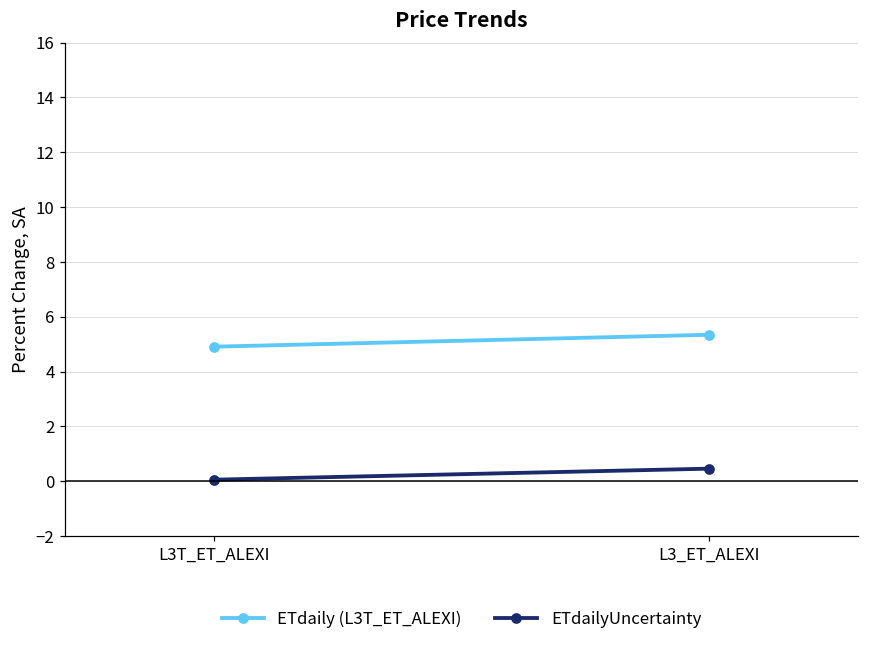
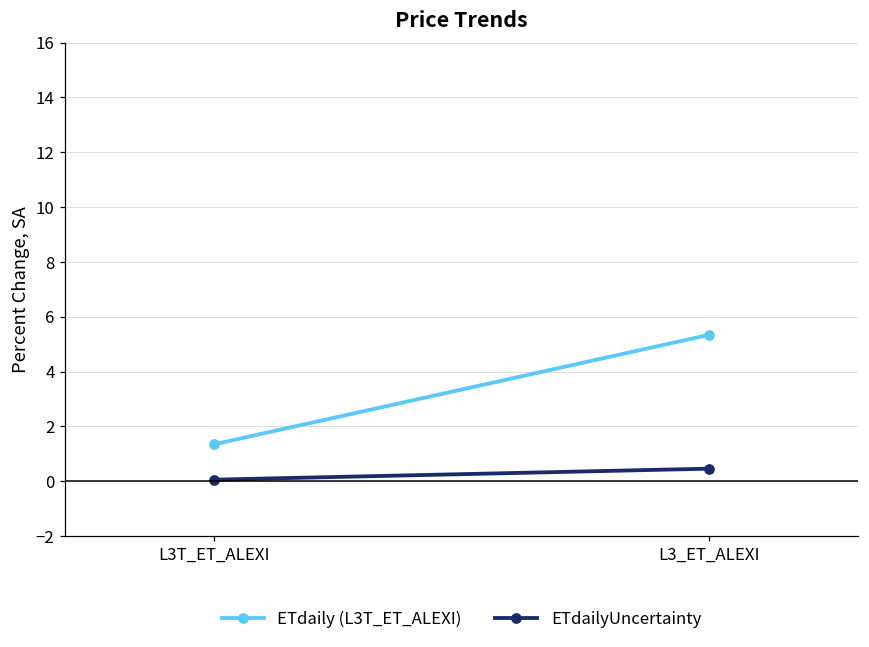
ETdaily (L3T_ET_ALEXI), L3T_ET_ALEXI: 4.9 -> 1.3
